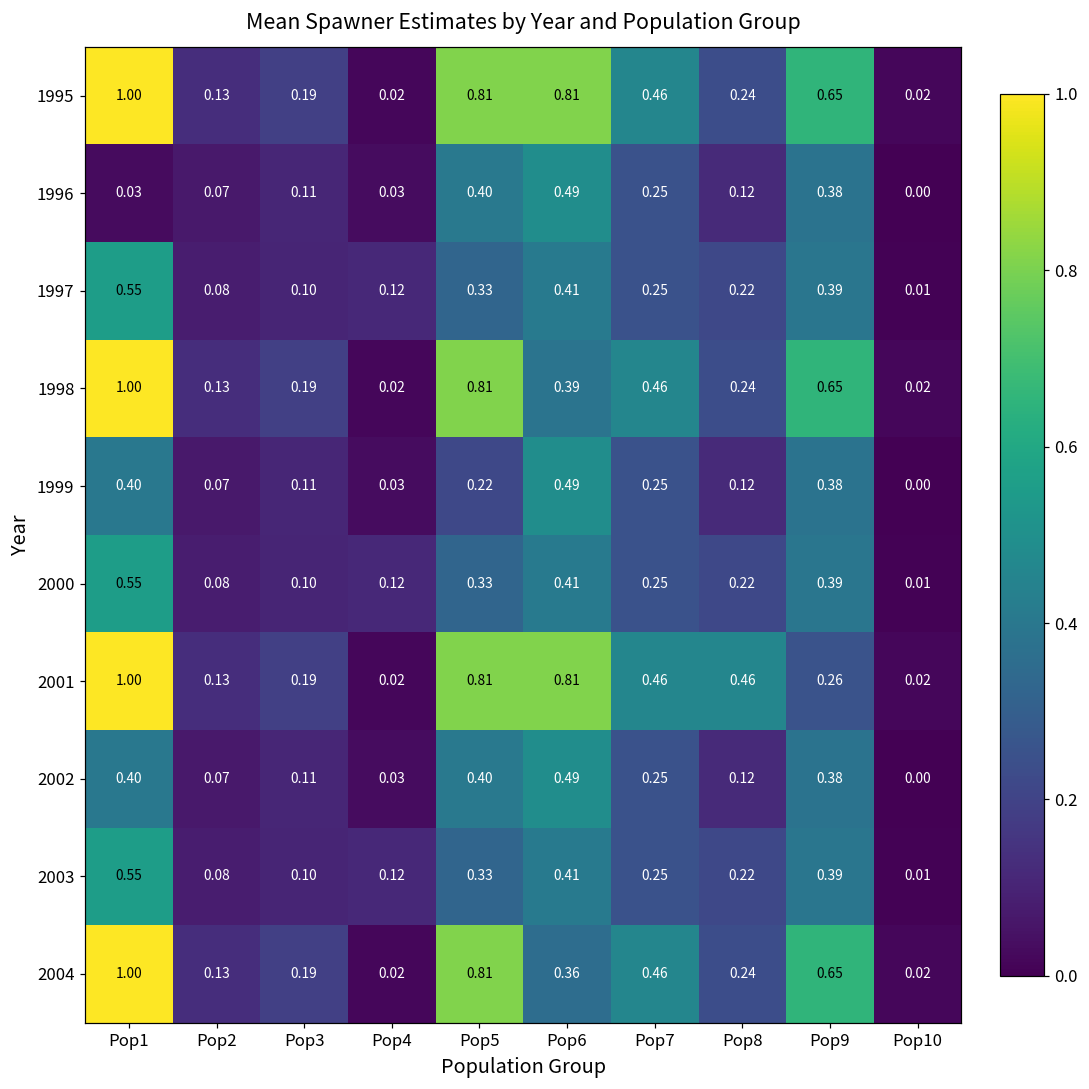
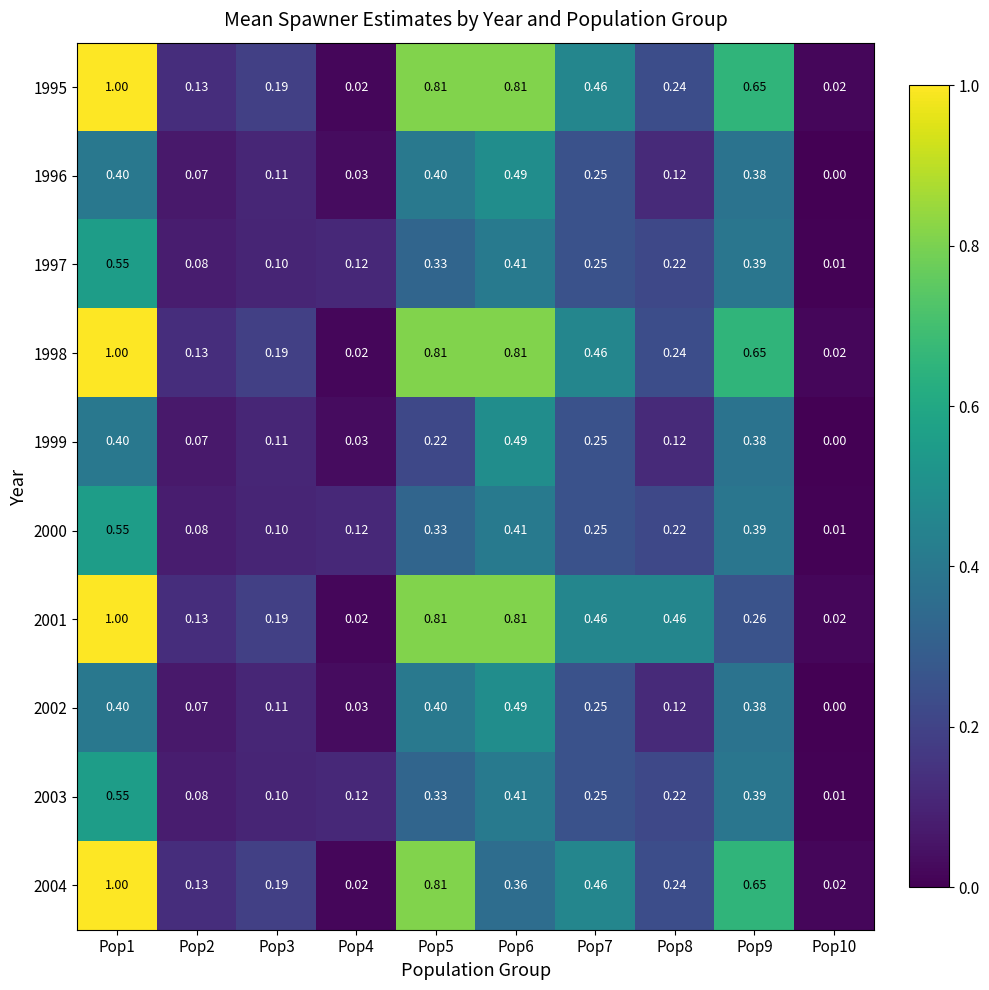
1996, Pop1: 0.03 -> 0.40
1998, Pop6: 0.39 -> 0.81
